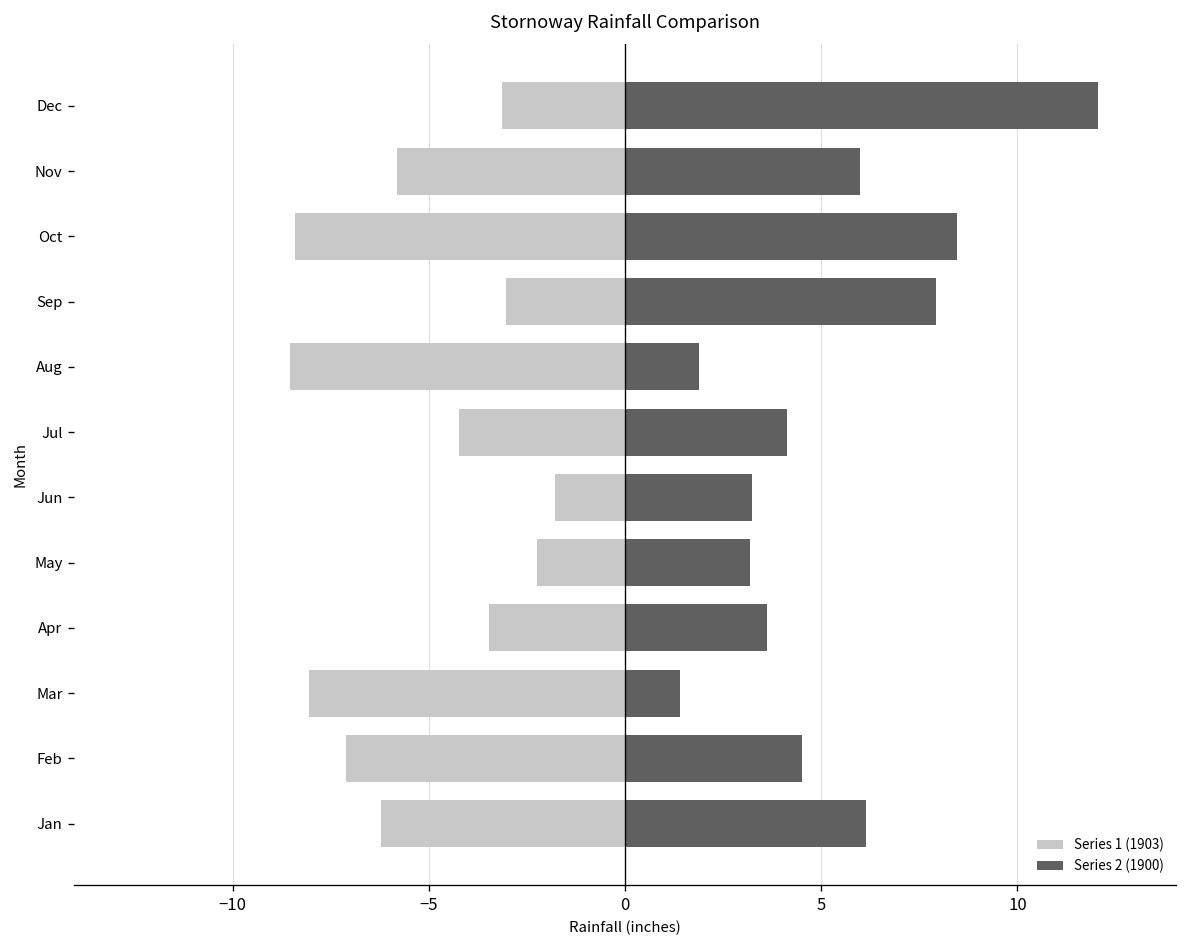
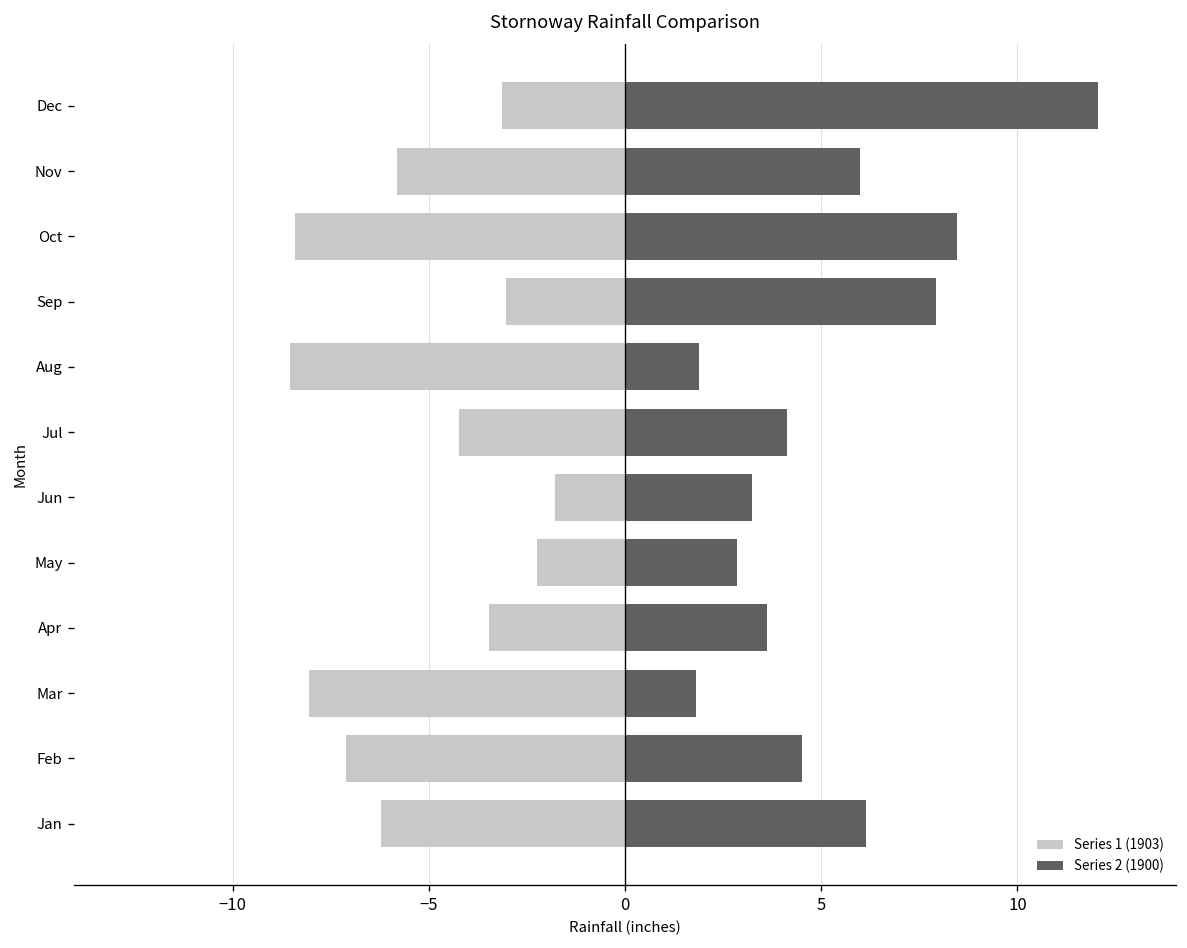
Series 2 (1900), May: 3.2 -> 2.9
Series 2 (1900), Mar: 1.4 -> 1.8
